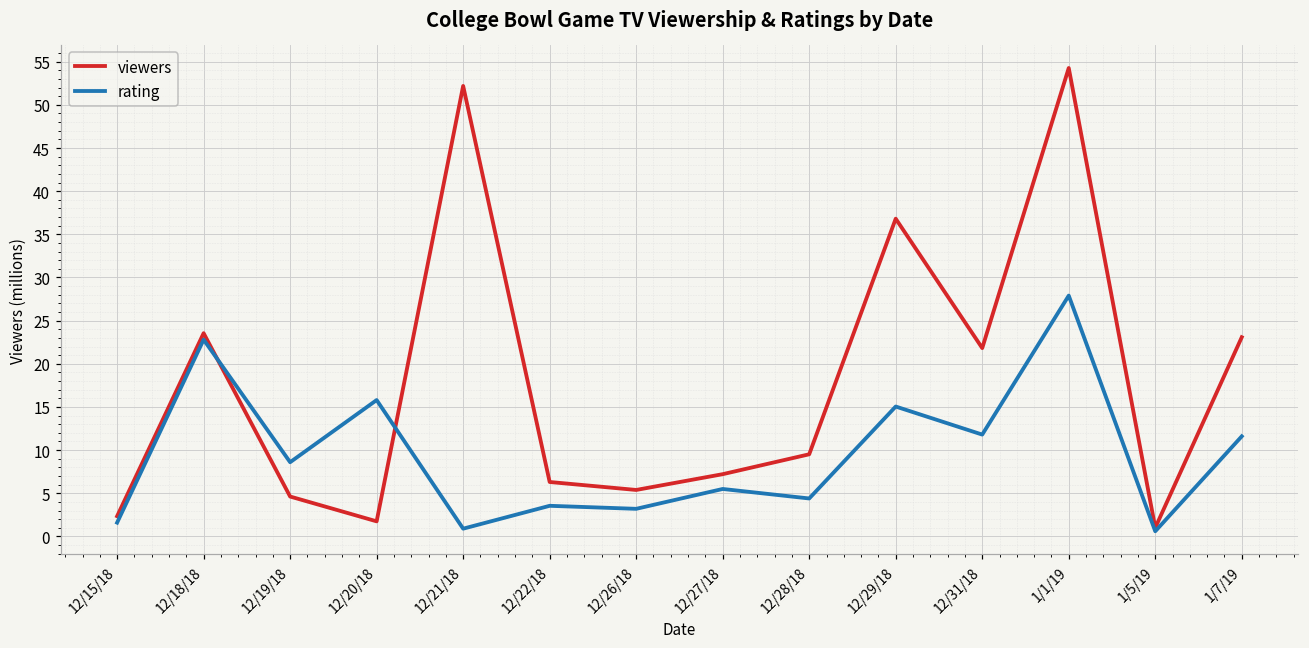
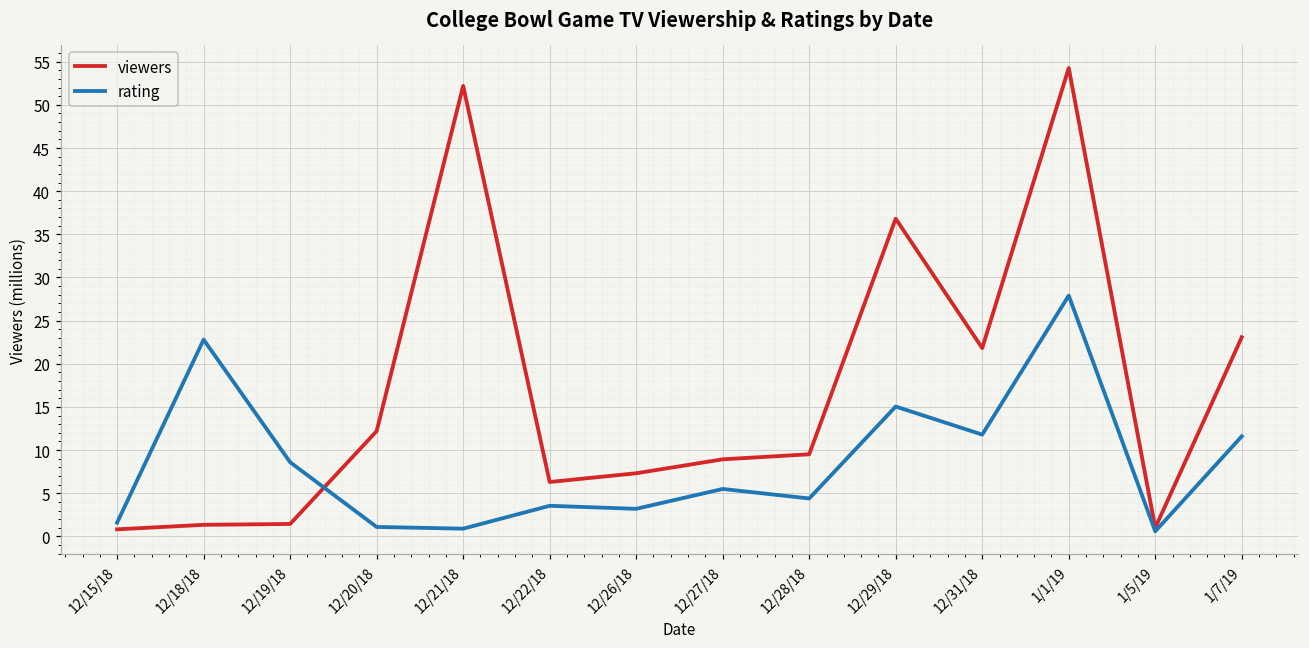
viewers, 12/15/18: 2 -> 1
viewers, 12/18/18: 24 -> 1
viewers, 12/19/18: 5 -> 1
viewers, 12/20/18: 2 -> 12
rating, 12/20/18: 16 -> 1
viewers, 12/26/18: 5 -> 7
viewers, 12/27/18: 7 -> 9
